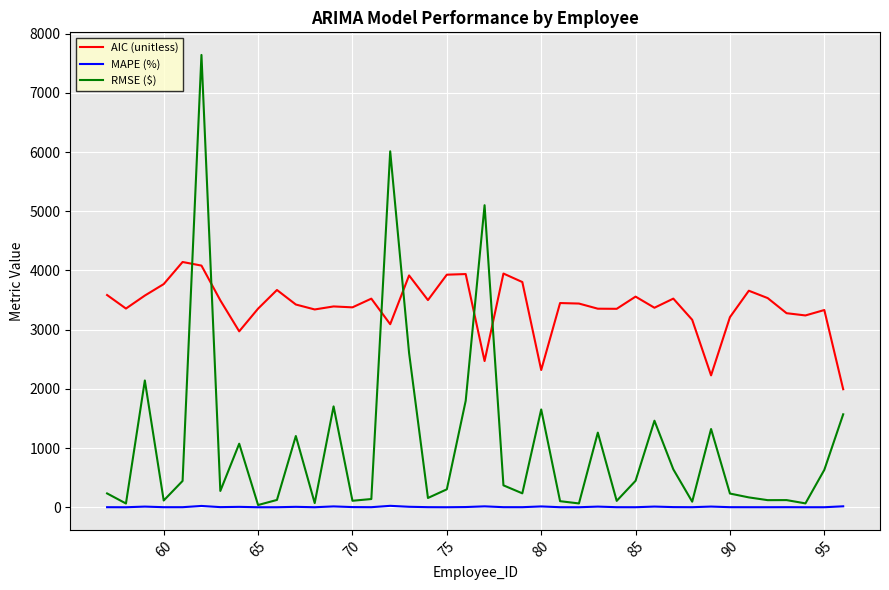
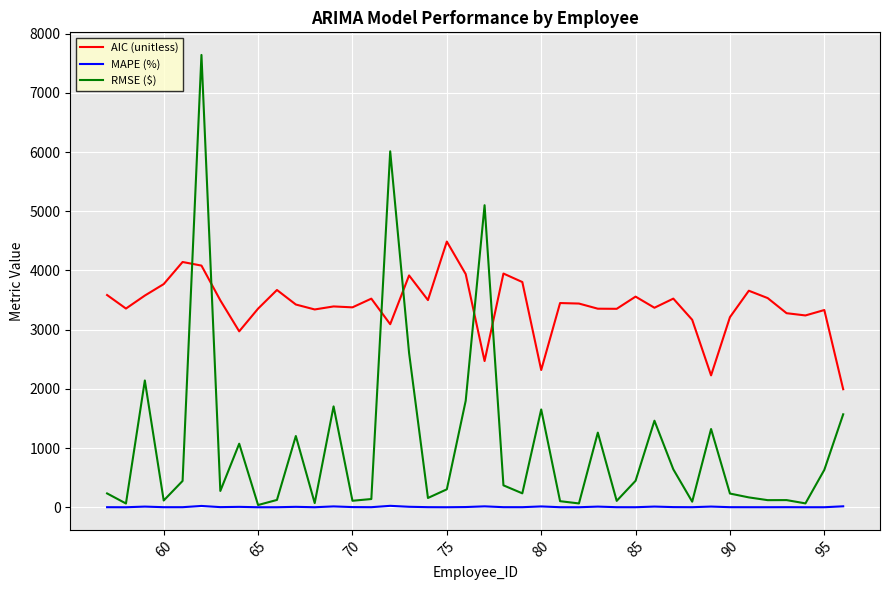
AIC (unitless), 75: 3900 -> 4500
